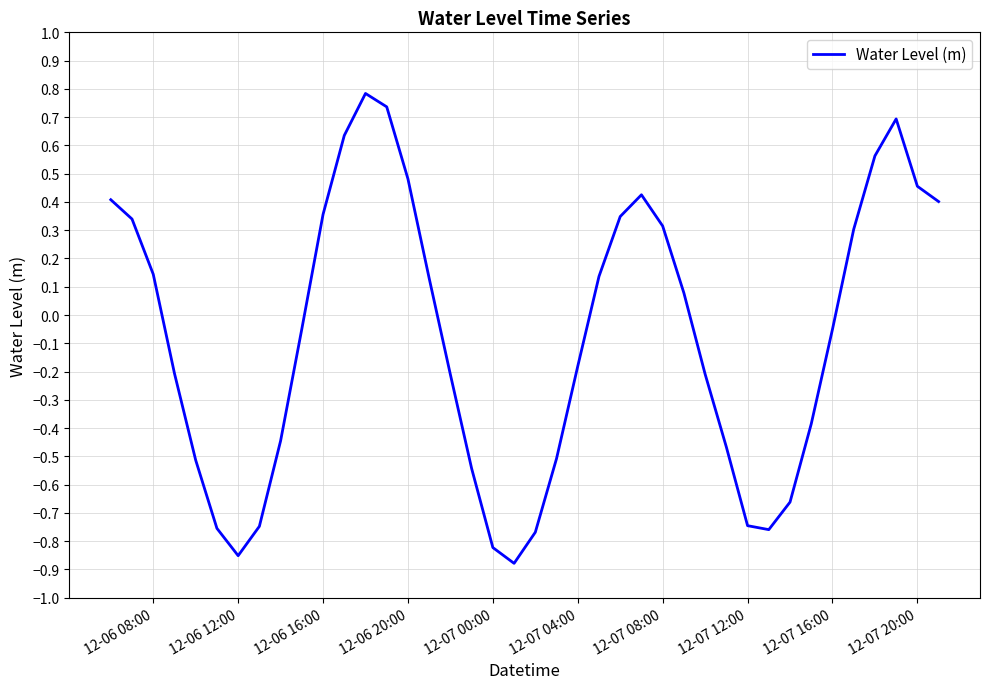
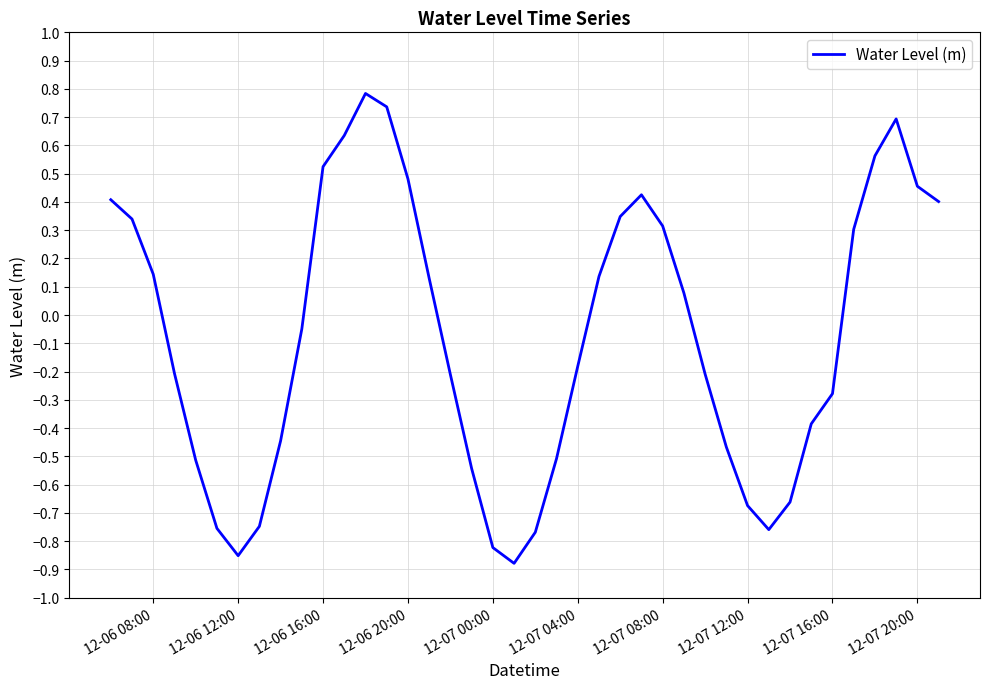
12-06 16:00: 0.36 -> 0.52
12-07 12:00: -0.75 -> -0.67
12-07 16:00: -0.05 -> -0.28
